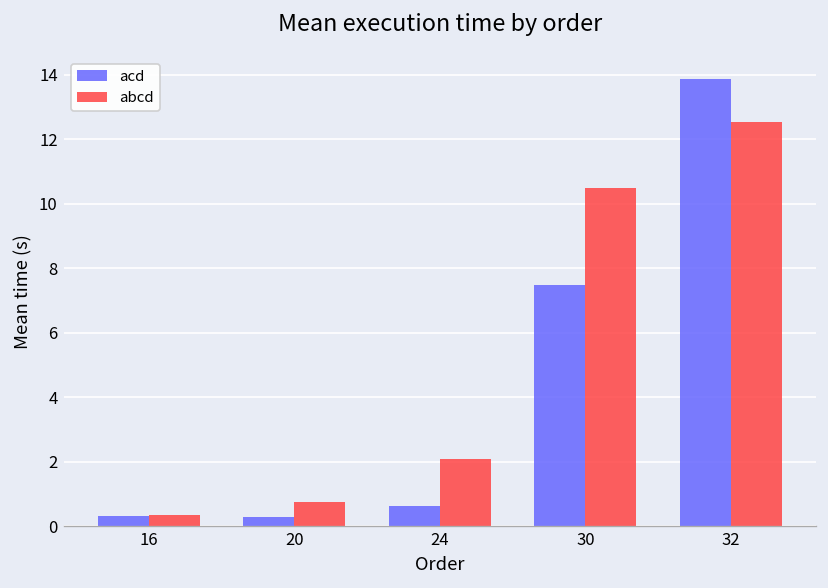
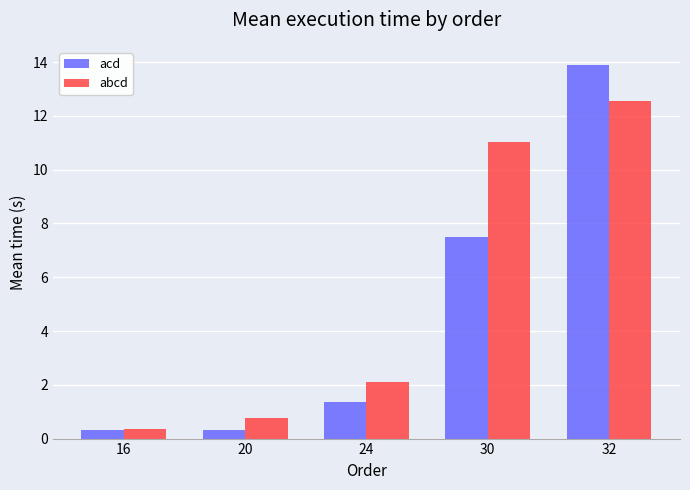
acd, 24: 0.6 -> 1.4
abcd, 30: 10.5 -> 11.0
